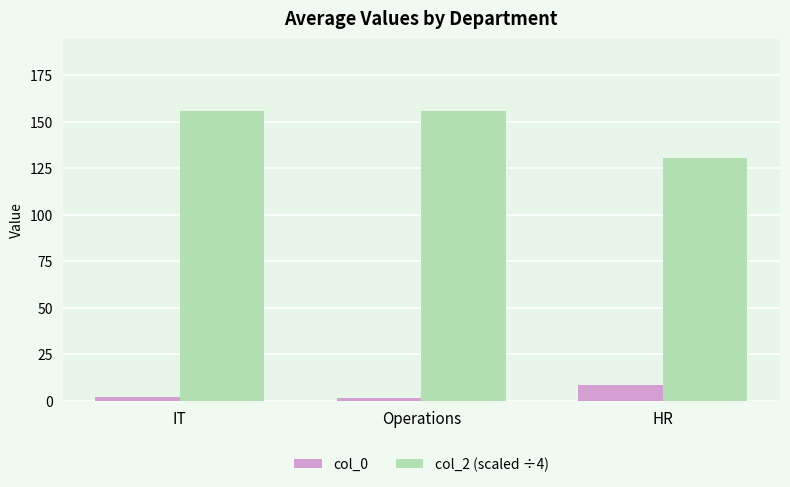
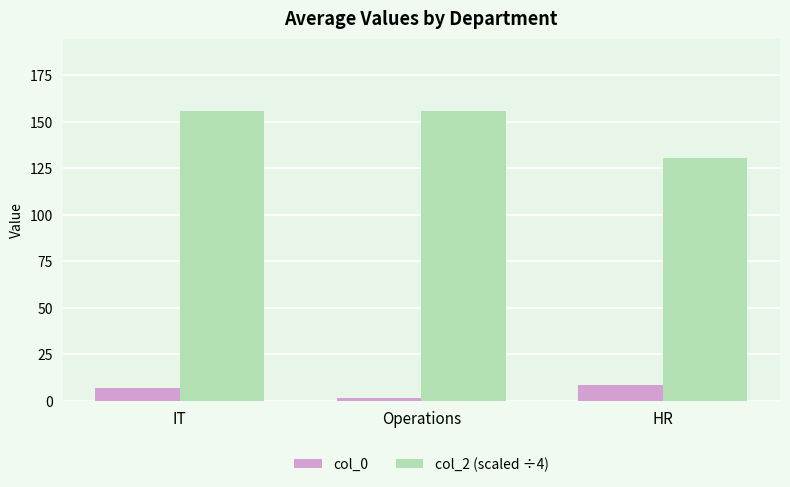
col_0, IT: 2 -> 7
